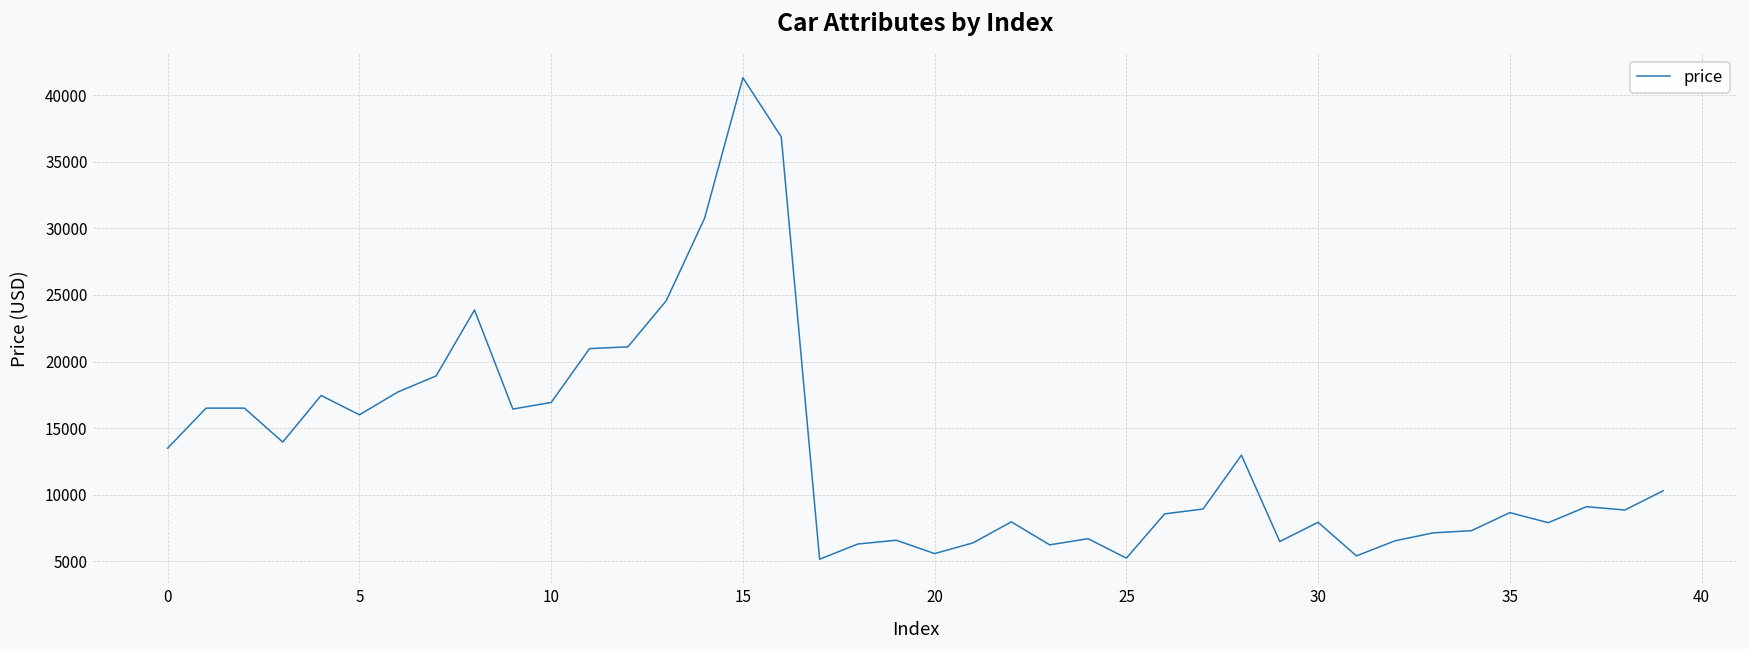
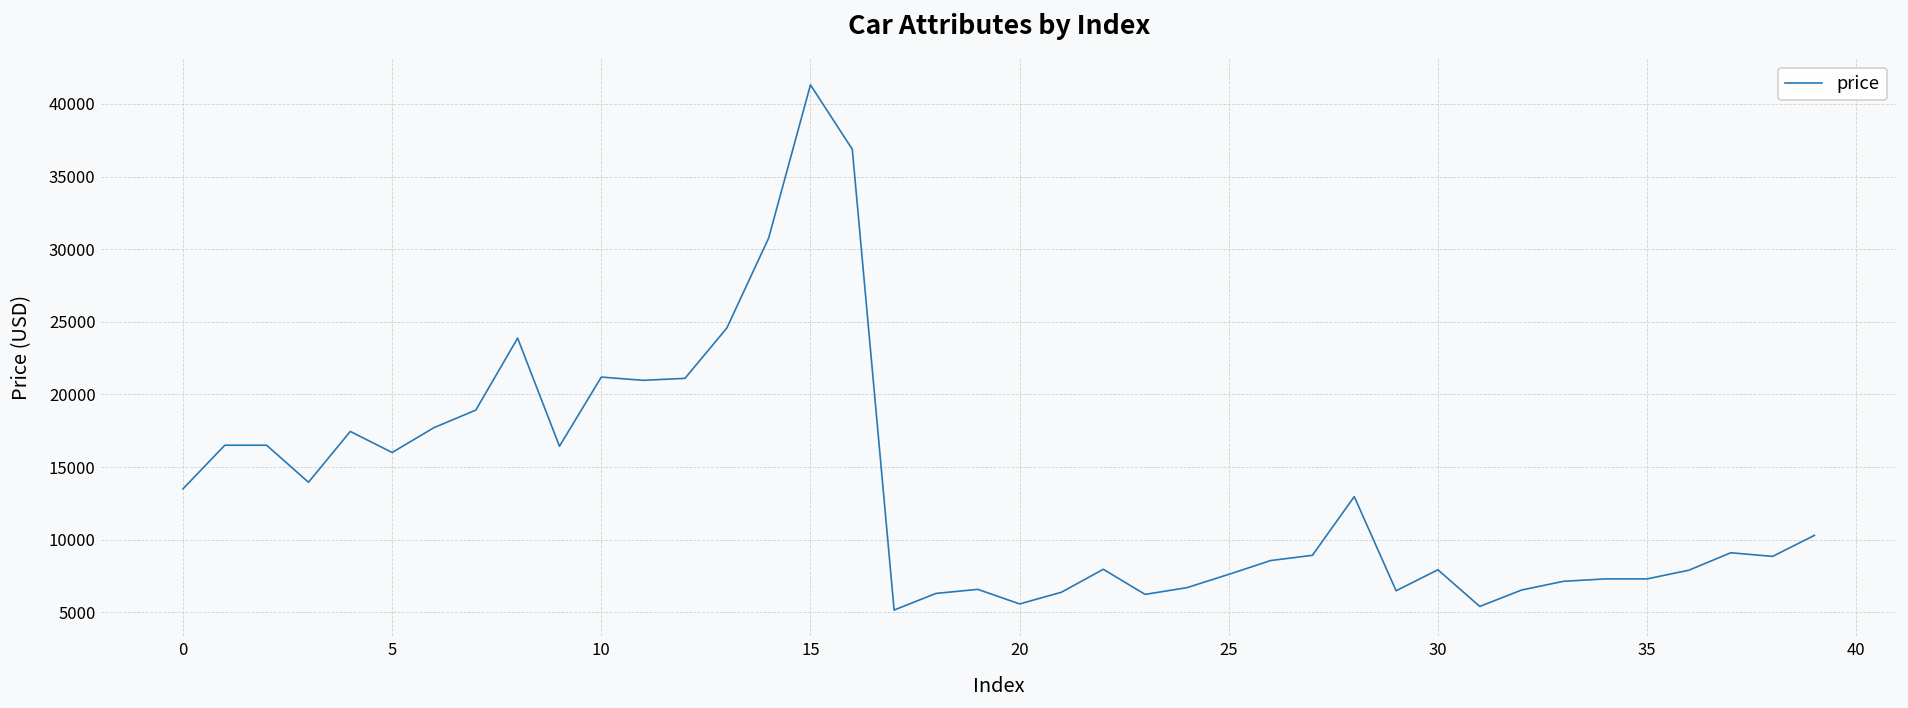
10: 16900 -> 21200
25: 5200 -> 7600
35: 8600 -> 7300
